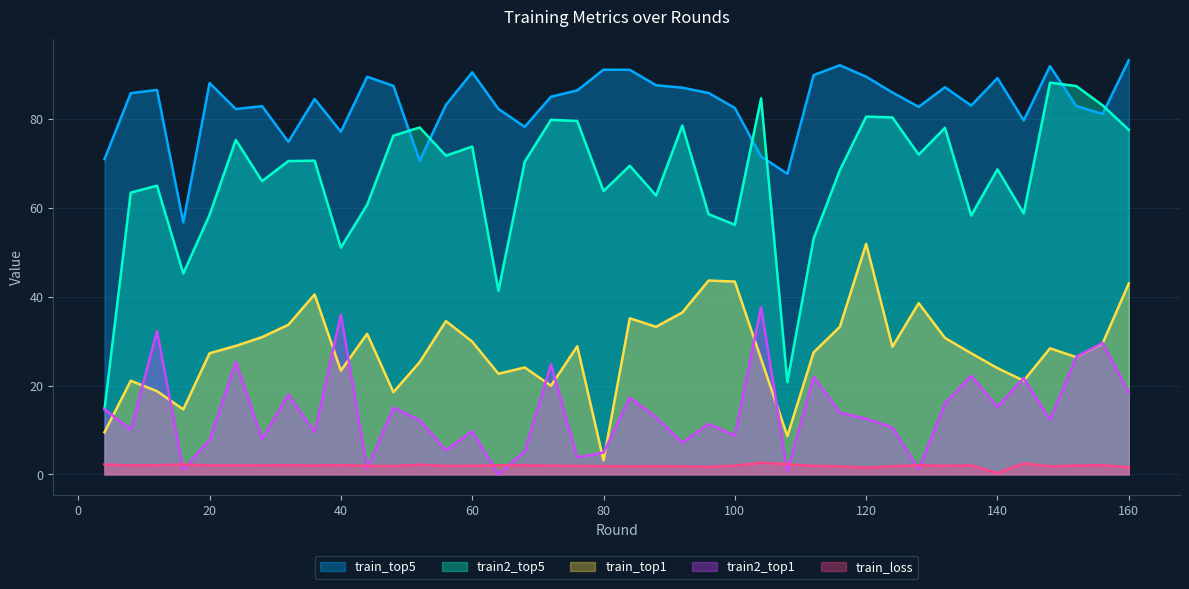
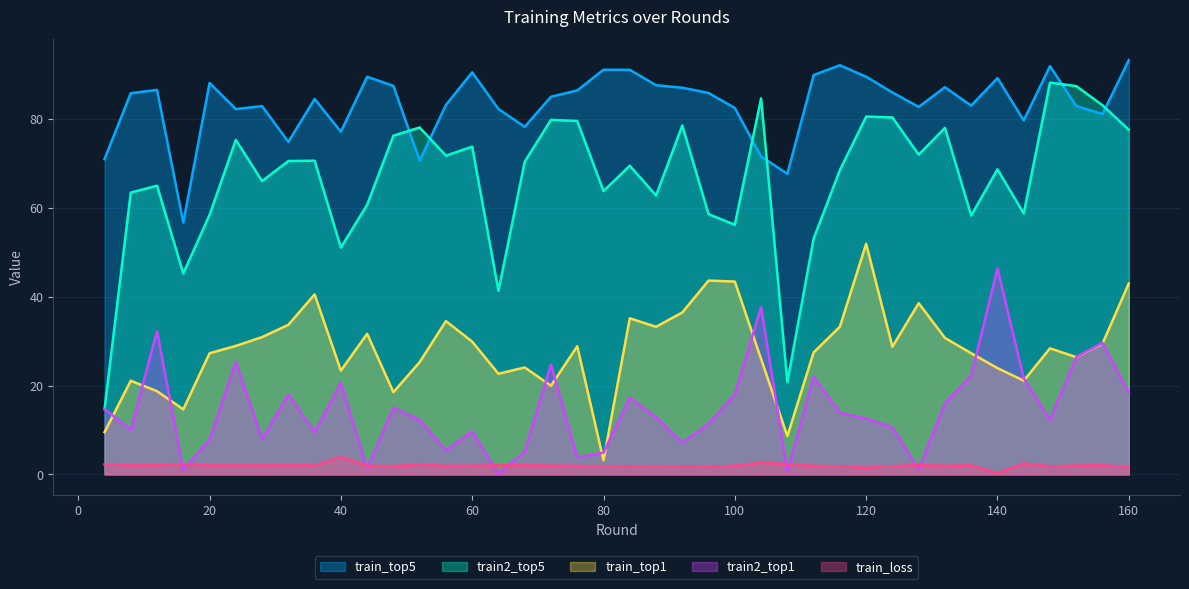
train2_top1, 40: 36 -> 21
train_loss, 40: 2 -> 4
train2_top1, 100: 9 -> 18
train2_top1, 140: 15 -> 46
